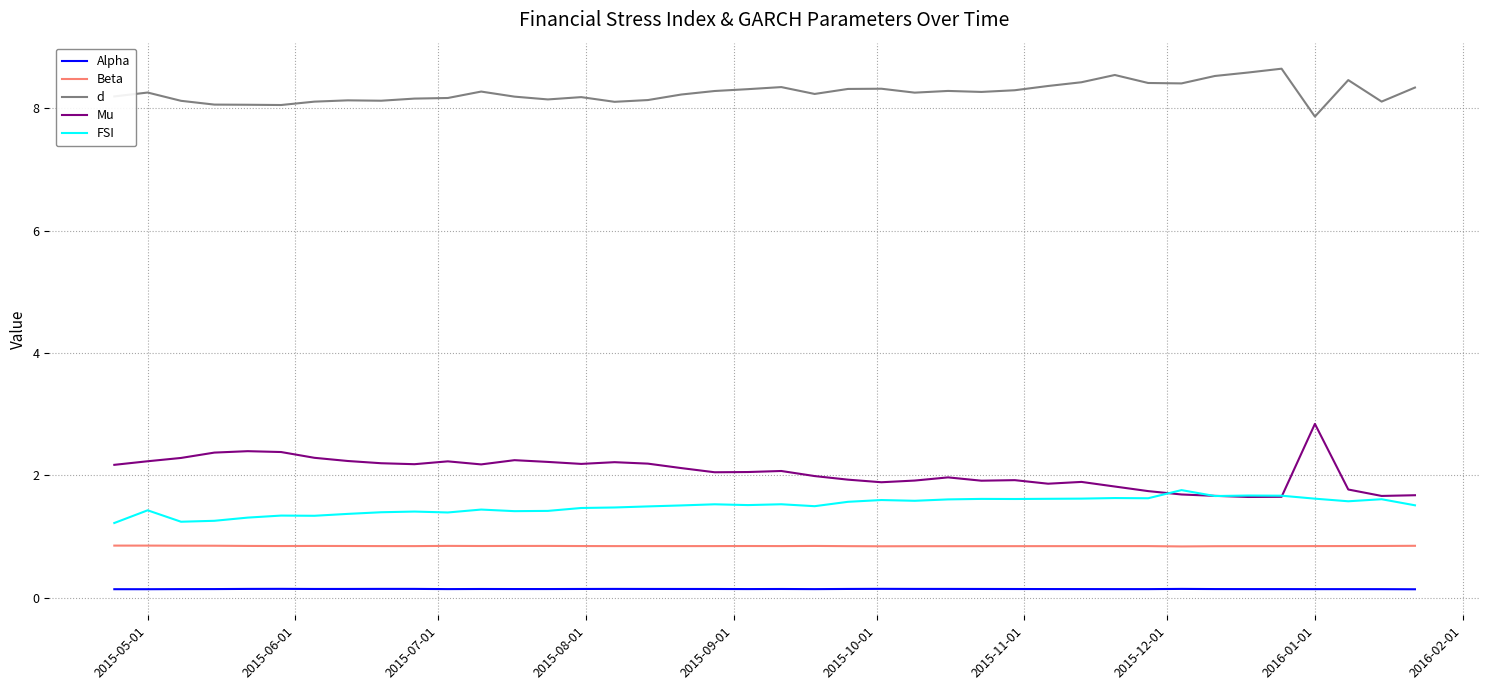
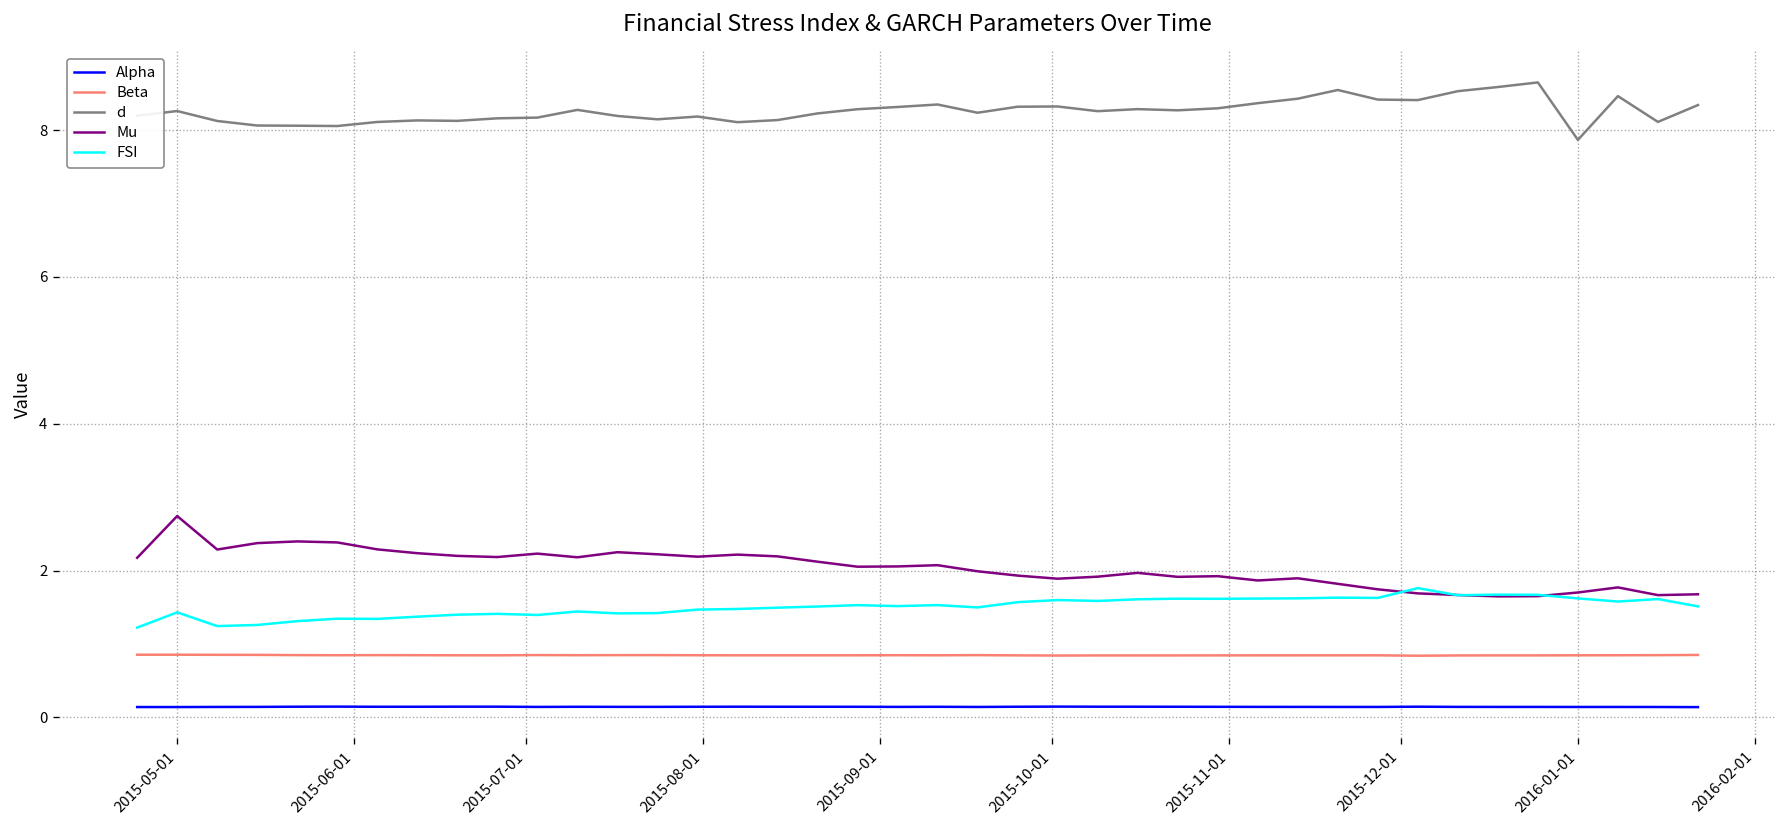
Mu, 2015-05-01: 2.2 -> 2.7
Mu, 2016-01-01: 2.8 -> 1.7
